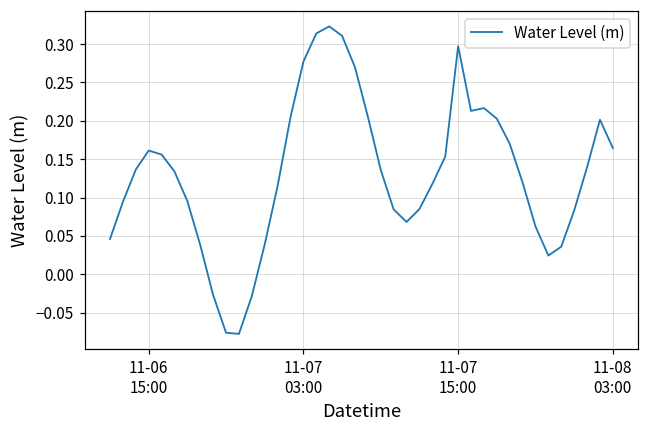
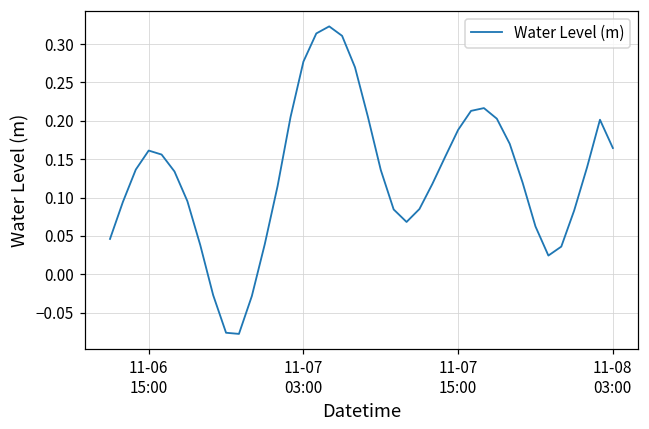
11-07 15:00: 0.30 -> 0.19
